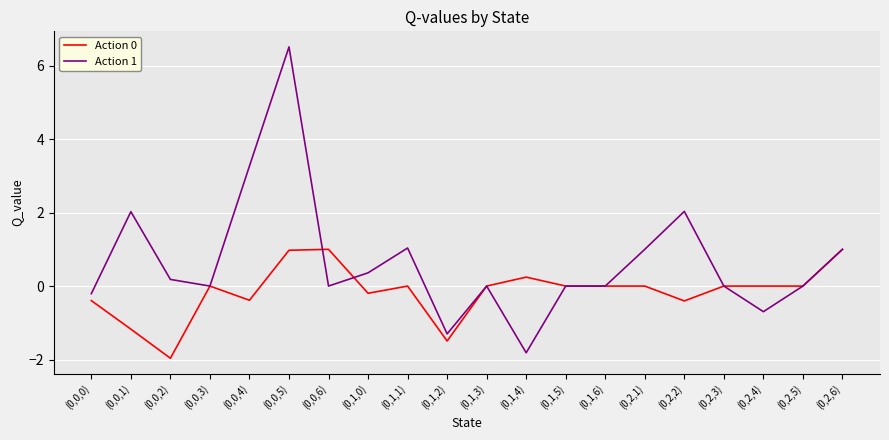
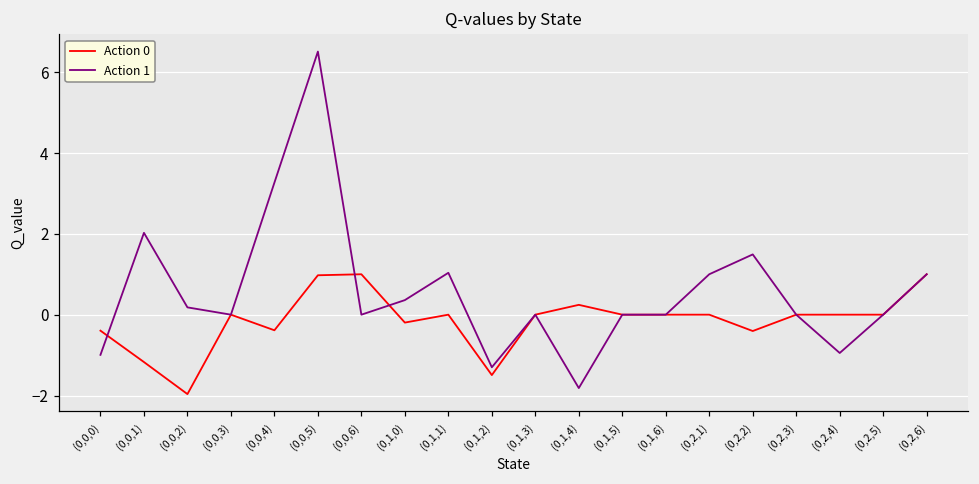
Action 1, (0,0,0): -0.2 -> -1.0
Action 1, (0,2,2): 2.0 -> 1.5
Action 1, (0,2,4): -0.7 -> -0.9
